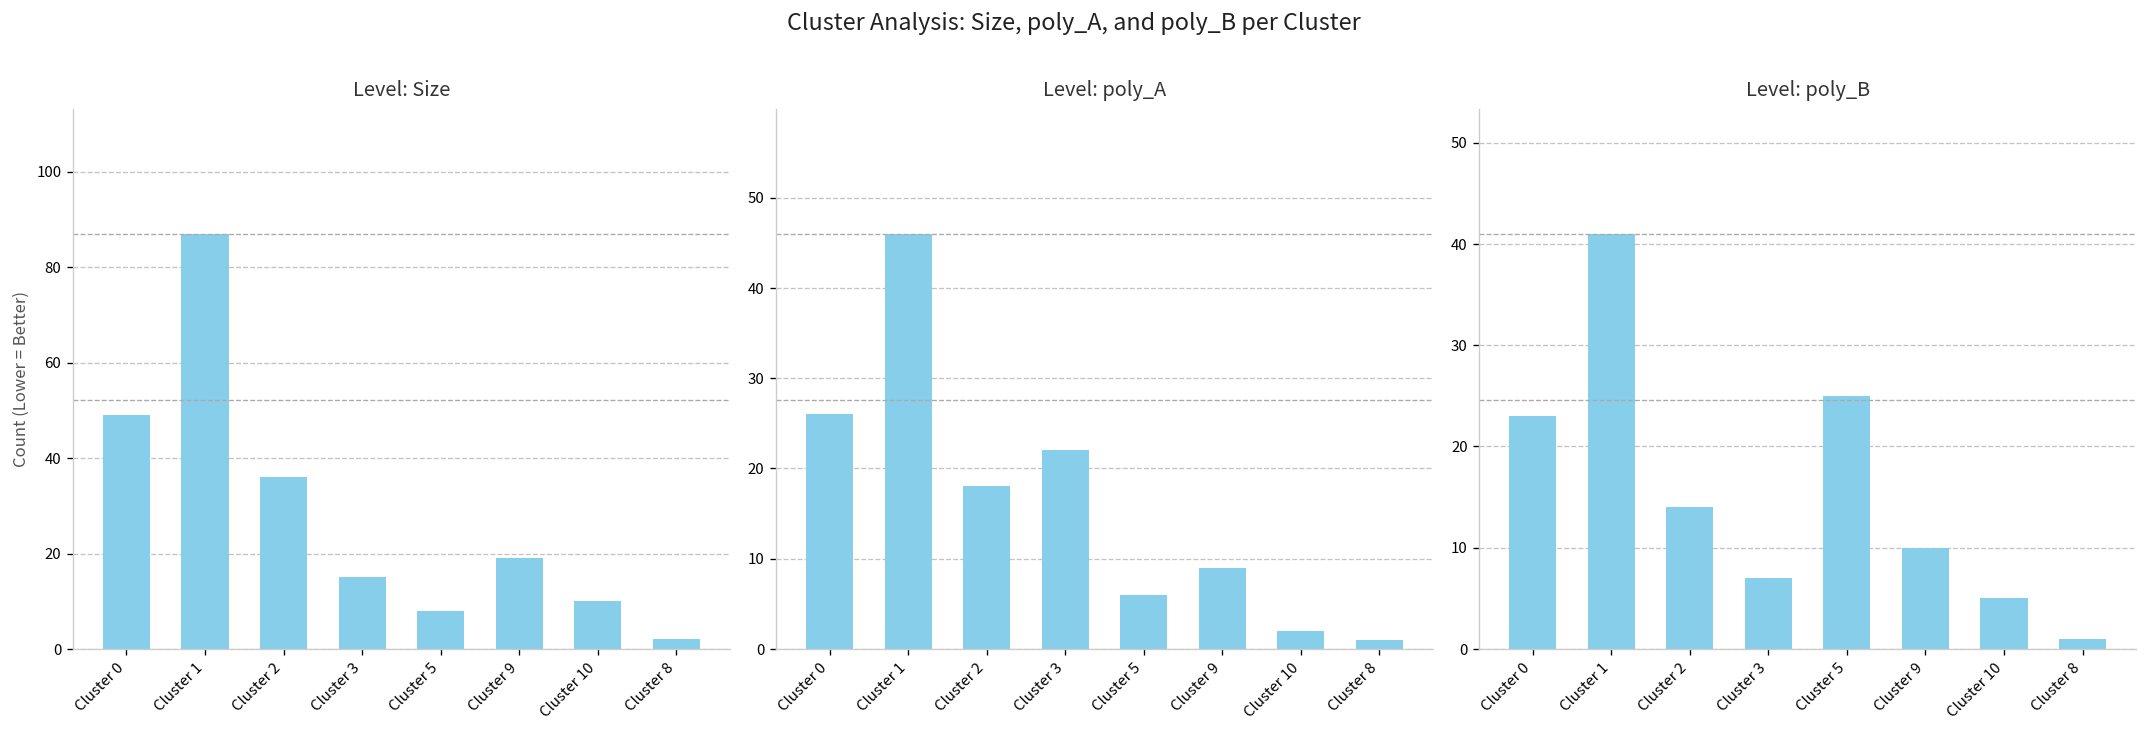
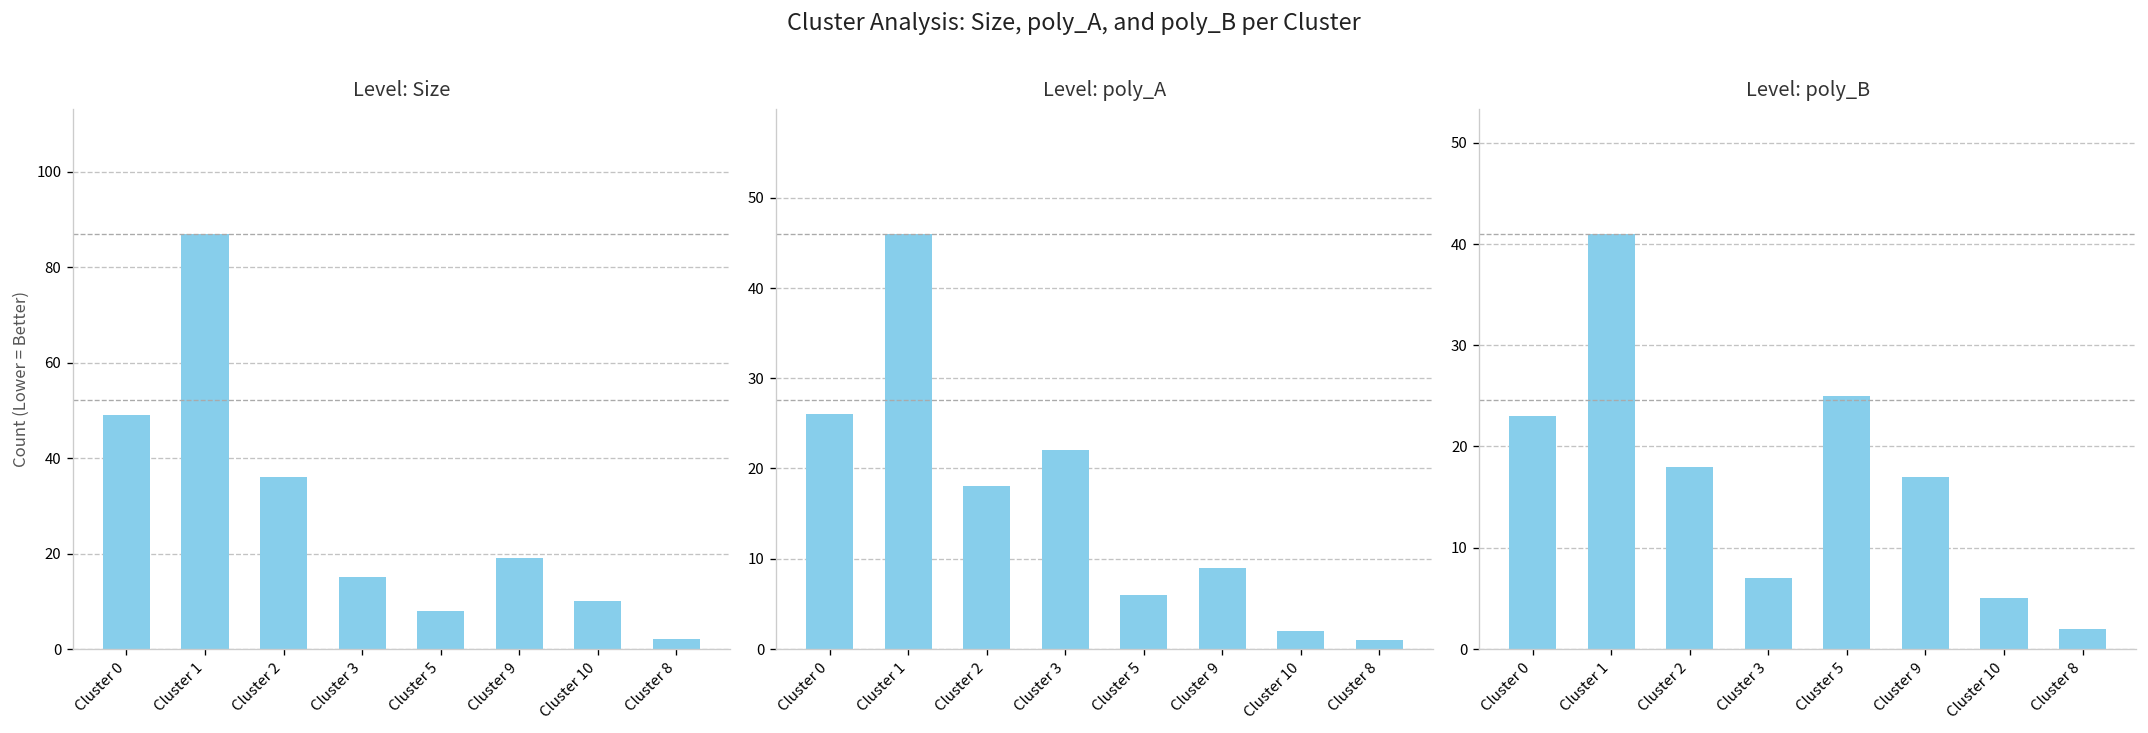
Level: poly_B, Cluster 2: 14 -> 18
Level: poly_B, Cluster 9: 10 -> 17
Level: poly_B, Cluster 8: 1 -> 2
